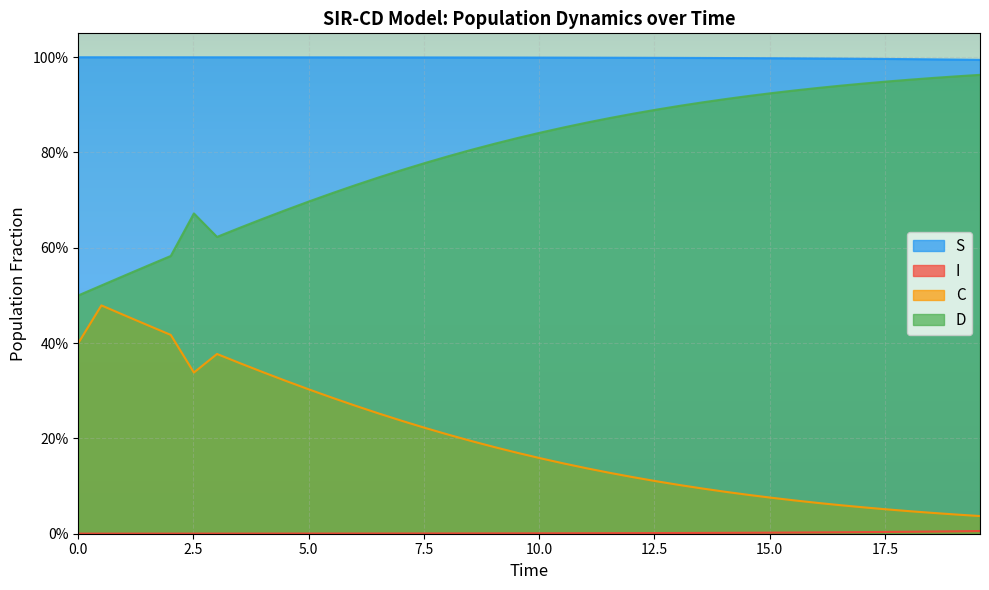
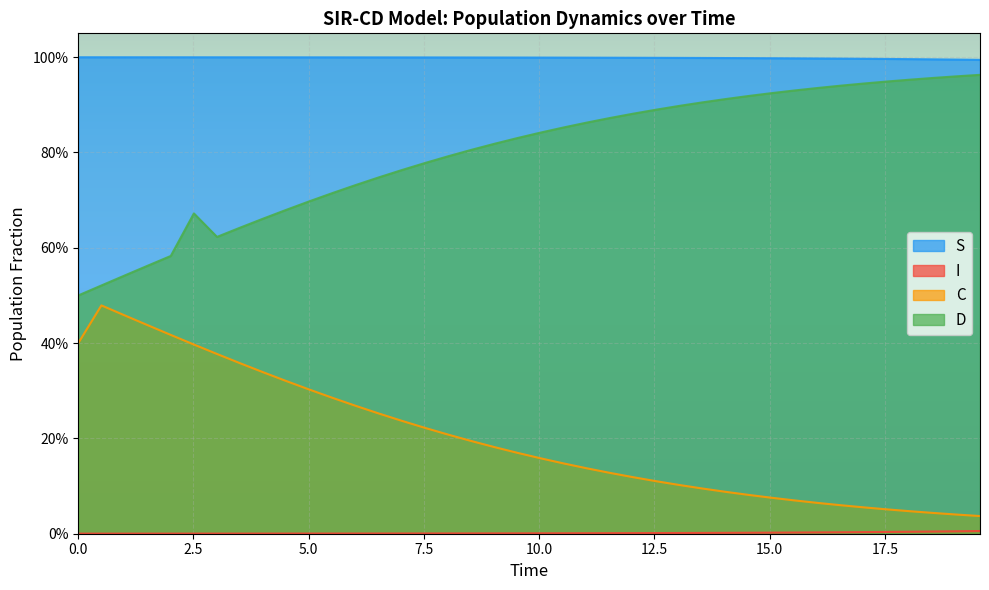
C, 2.5: 34% -> 40%
